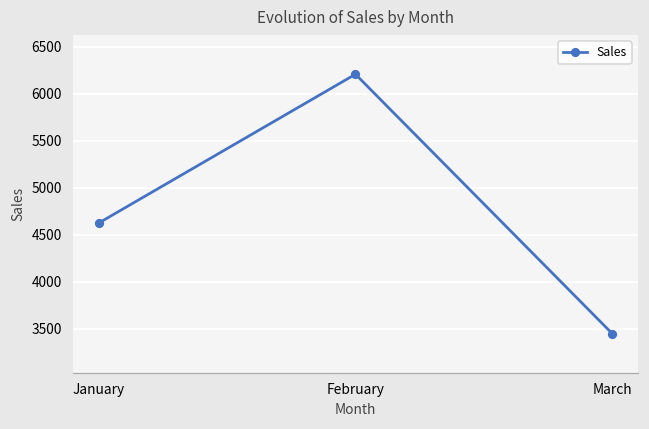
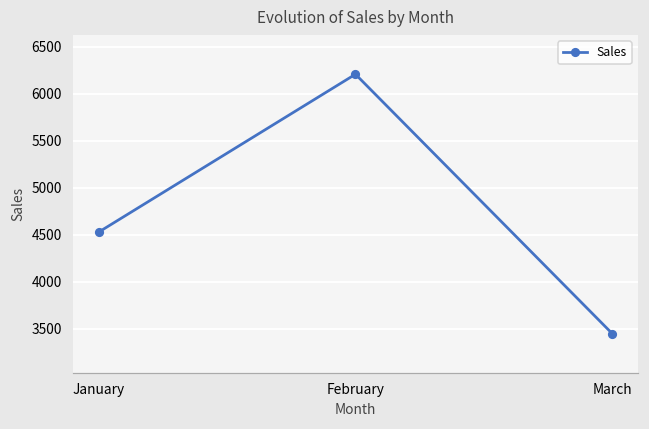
January: 4600 -> 4500
